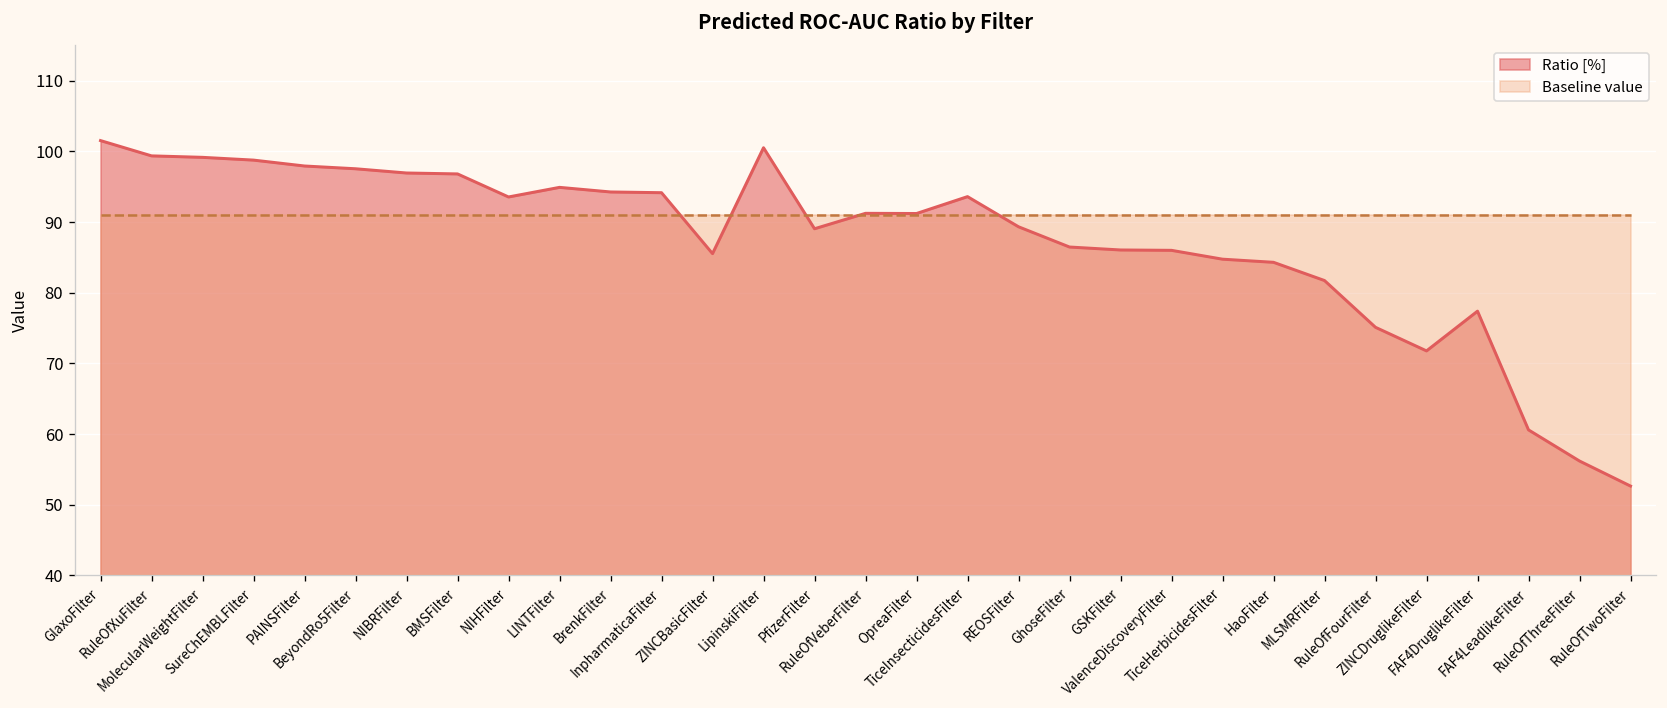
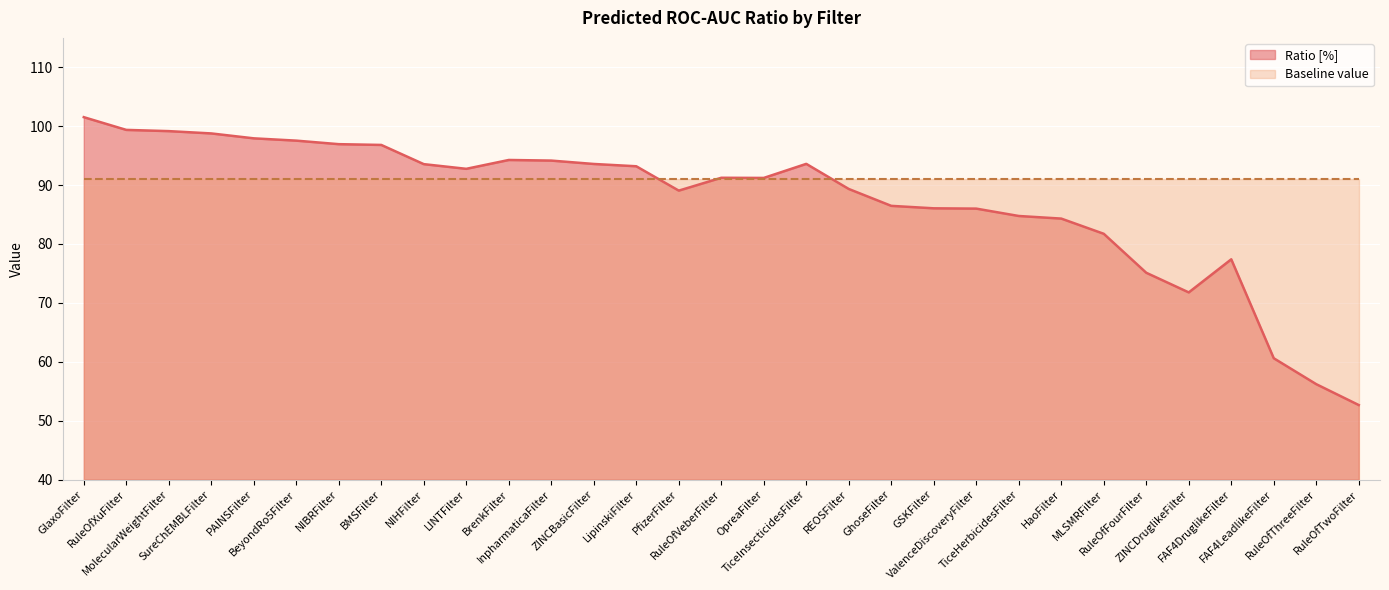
Ratio [%], LINTFilter: 95 -> 93
Ratio [%], ZINCBasicFilter: 86 -> 94
Ratio [%], LipinskiFilter: 101 -> 93
